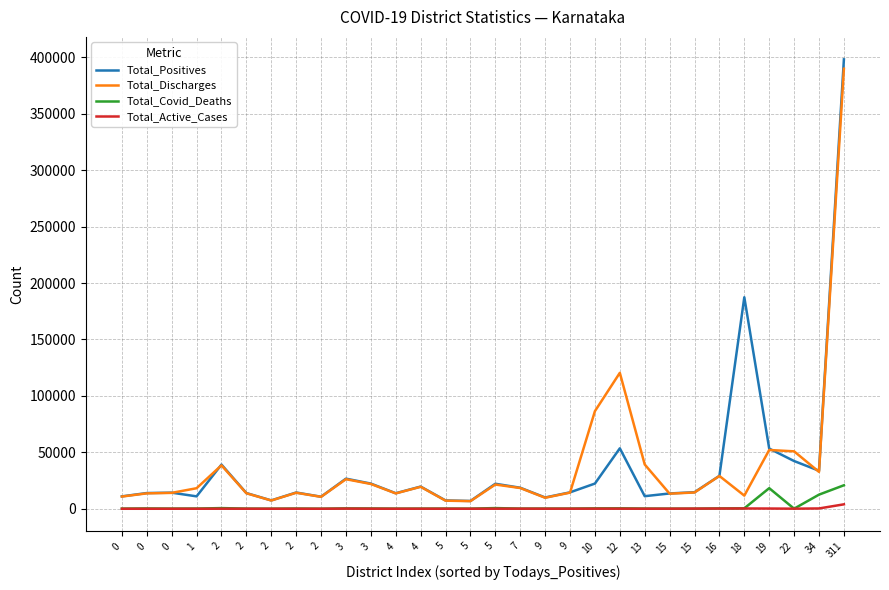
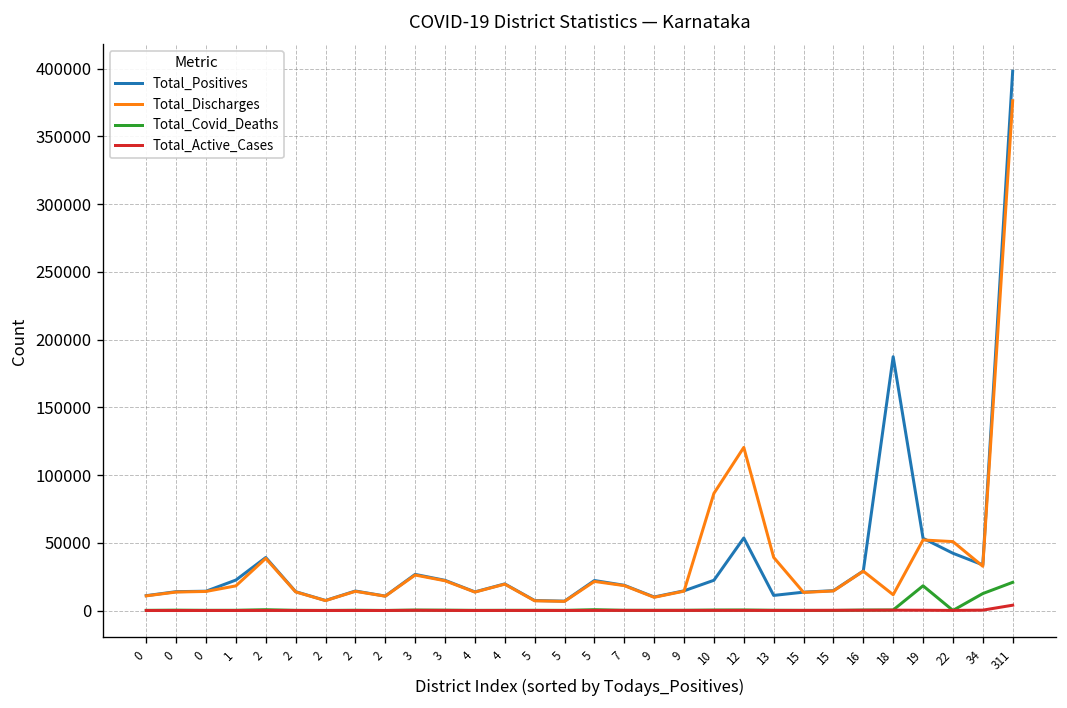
Total_Positives, 1: 11000 -> 22000
Total_Discharges, 311: 390000 -> 376000
